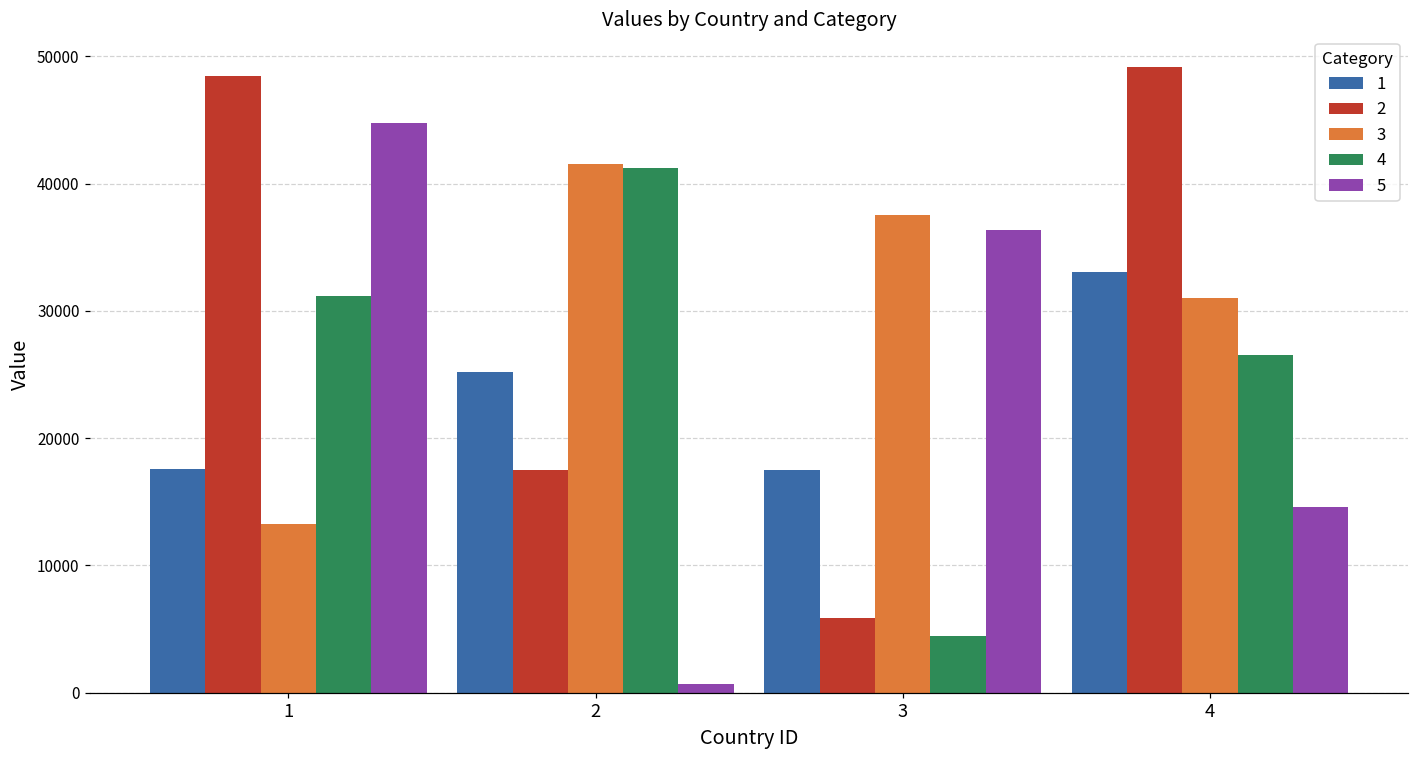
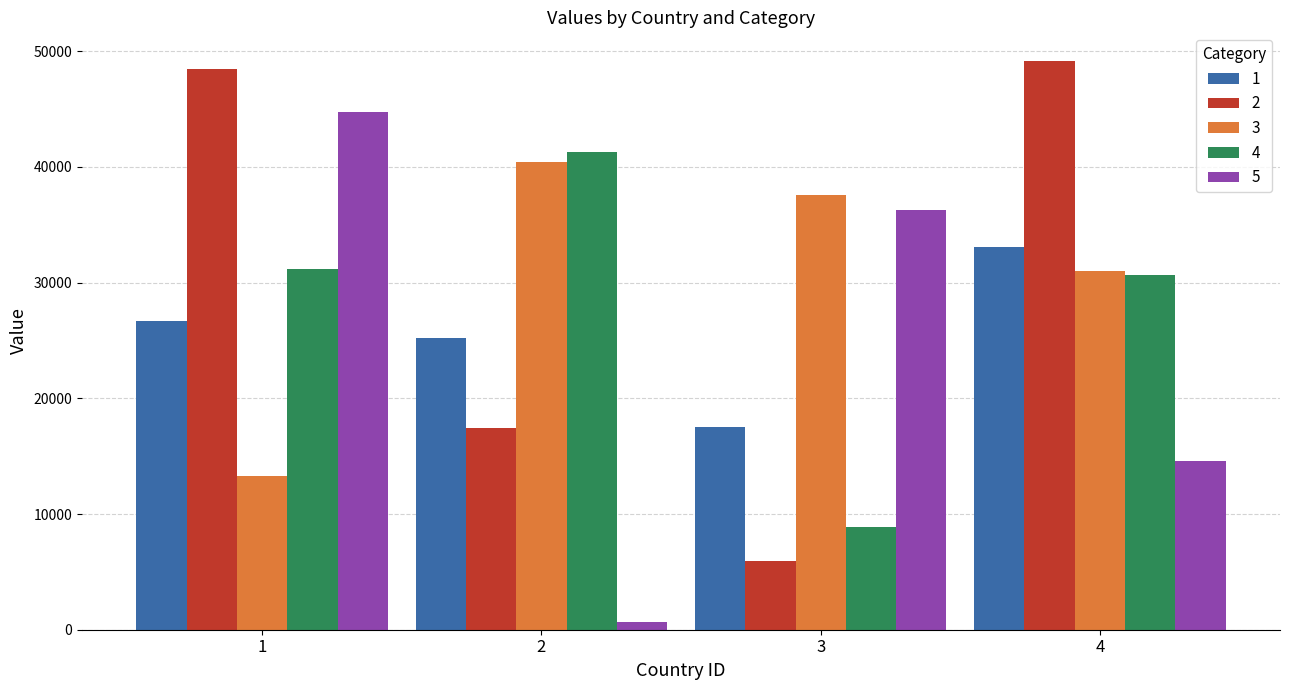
1, 1: 17600 -> 26700
3, 2: 41600 -> 40400
4, 3: 4400 -> 8800
4, 4: 26500 -> 30600
